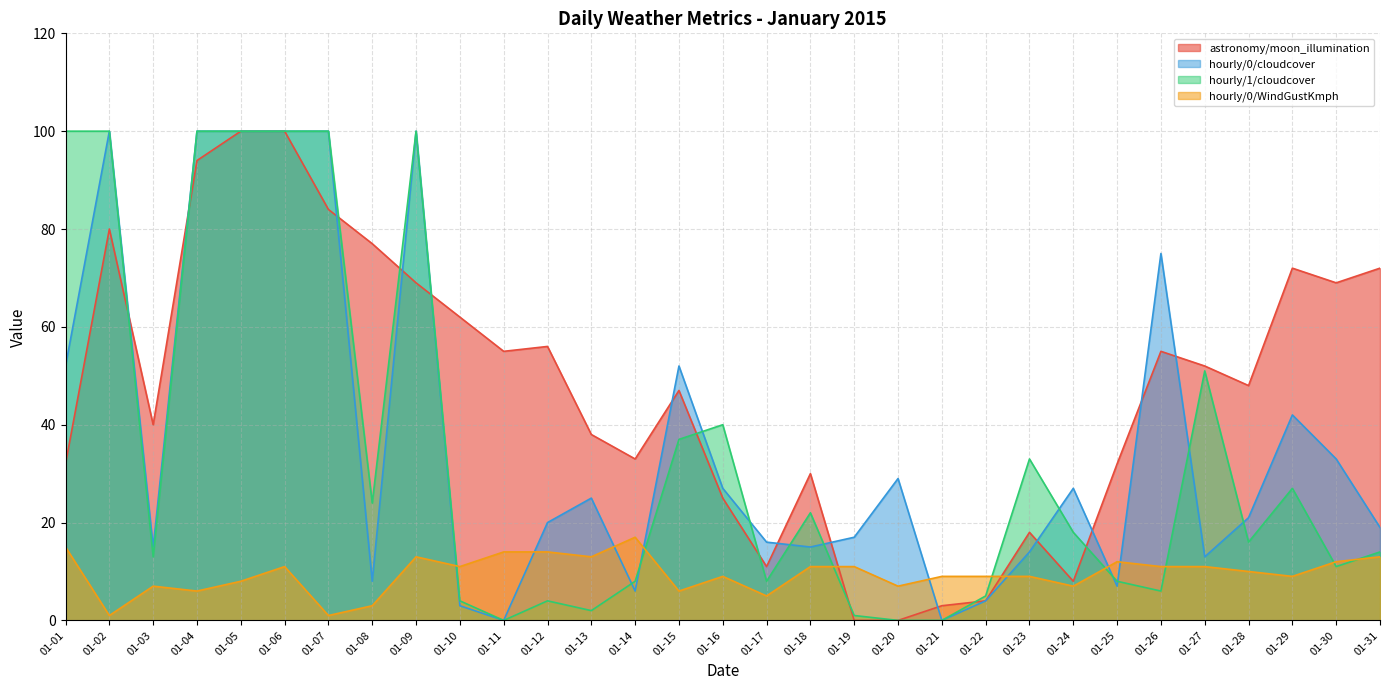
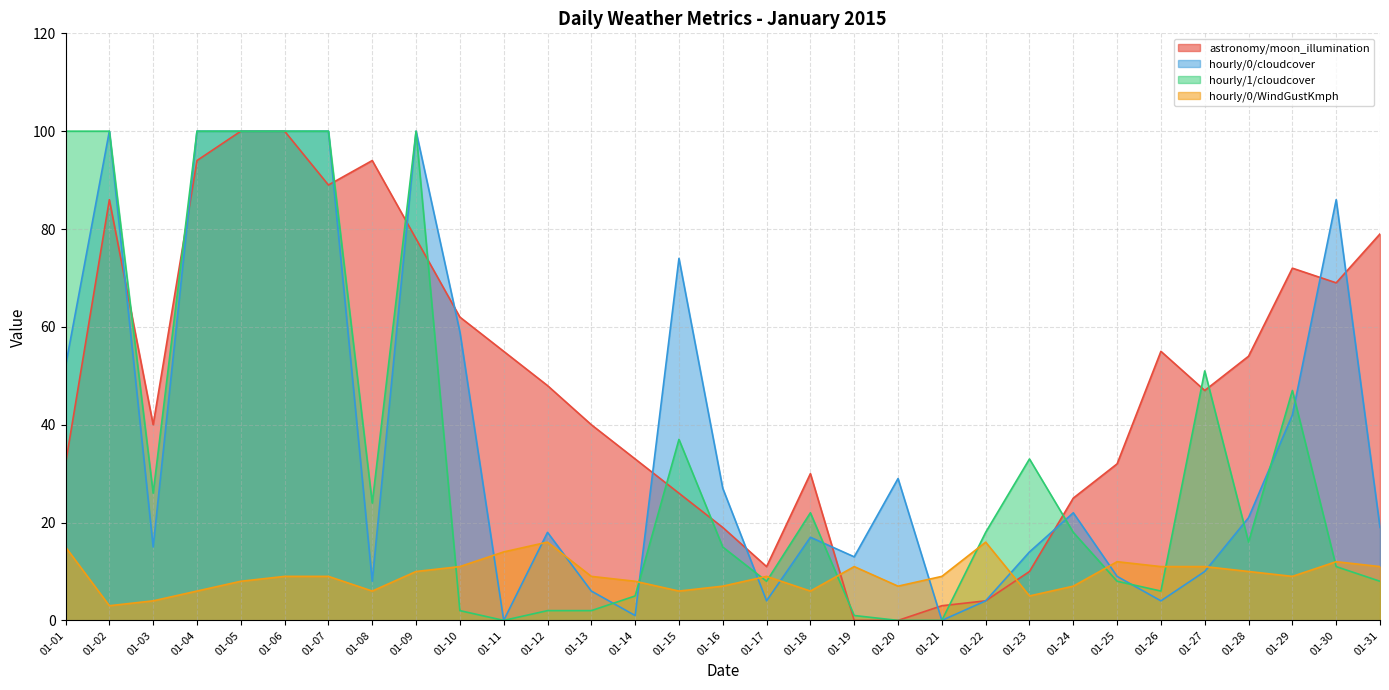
astronomy/moon_illumination, 01-02: 80 -> 86
hourly/0/WindGustKmph, 01-02: 1 -> 3
hourly/1/cloudcover, 01-03: 13 -> 26
hourly/0/WindGustKmph, 01-03: 7 -> 4
hourly/0/WindGustKmph, 01-06: 11 -> 9
astronomy/moon_illumination, 01-07: 84 -> 89
hourly/0/WindGustKmph, 01-07: 1 -> 9
astronomy/moon_illumination, 01-08: 77 -> 94
hourly/0/WindGustKmph, 01-08: 3 -> 6
astronomy/moon_illumination, 01-09: 69 -> 78
hourly/0/WindGustKmph, 01-09: 13 -> 10
hourly/0/cloudcover, 01-10: 3 -> 59
hourly/1/cloudcover, 01-10: 4 -> 2
astronomy/moon_illumination, 01-12: 56 -> 48
hourly/0/cloudcover, 01-12: 20 -> 18
hourly/1/cloudcover, 01-12: 4 -> 2
hourly/0/WindGustKmph, 01-12: 14 -> 16
astronomy/moon_illumination, 01-13: 38 -> 40
hourly/0/cloudcover, 01-13: 25 -> 6
hourly/0/WindGustKmph, 01-13: 13 -> 9
hourly/0/cloudcover, 01-14: 6 -> 1
hourly/1/cloudcover, 01-14: 8 -> 5
hourly/0/WindGustKmph, 01-14: 17 -> 8
astronomy/moon_illumination, 01-15: 47 -> 26
hourly/0/cloudcover, 01-15: 52 -> 74
astronomy/moon_illumination, 01-16: 25 -> 19
hourly/1/cloudcover, 01-16: 40 -> 15
hourly/0/WindGustKmph, 01-16: 9 -> 7
hourly/0/cloudcover, 01-17: 16 -> 4
hourly/0/WindGustKmph, 01-17: 5 -> 9
hourly/0/cloudcover, 01-18: 15 -> 17
hourly/0/WindGustKmph, 01-18: 11 -> 6
hourly/0/cloudcover, 01-19: 17 -> 13
hourly/1/cloudcover, 01-22: 5 -> 18
hourly/0/WindGustKmph, 01-22: 9 -> 16
astronomy/moon_illumination, 01-23: 18 -> 10
hourly/0/WindGustKmph, 01-23: 9 -> 5
astronomy/moon_illumination, 01-24: 8 -> 25
hourly/0/cloudcover, 01-24: 27 -> 22
hourly/0/cloudcover, 01-25: 7 -> 9
hourly/0/cloudcover, 01-26: 75 -> 4
astronomy/moon_illumination, 01-27: 52 -> 47
hourly/0/cloudcover, 01-27: 13 -> 10
astronomy/moon_illumination, 01-28: 48 -> 54
hourly/1/cloudcover, 01-29: 27 -> 47
hourly/0/cloudcover, 01-30: 33 -> 86
astronomy/moon_illumination, 01-31: 72 -> 79
hourly/1/cloudcover, 01-31: 14 -> 8
hourly/0/WindGustKmph, 01-31: 13 -> 11
